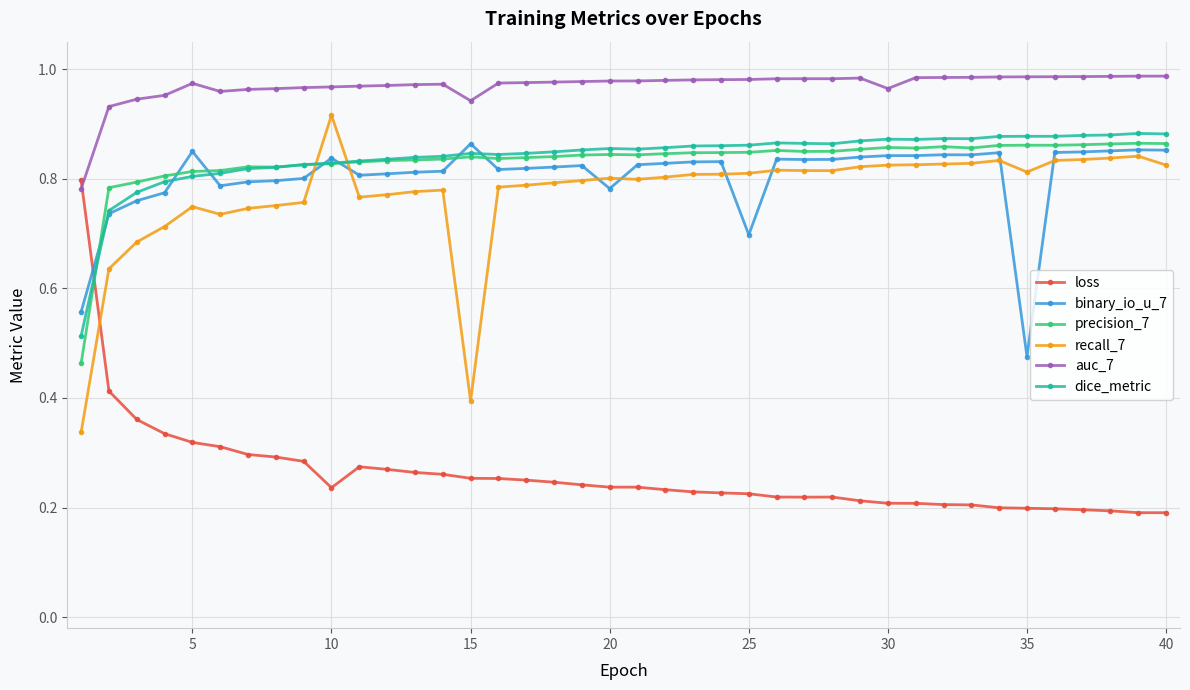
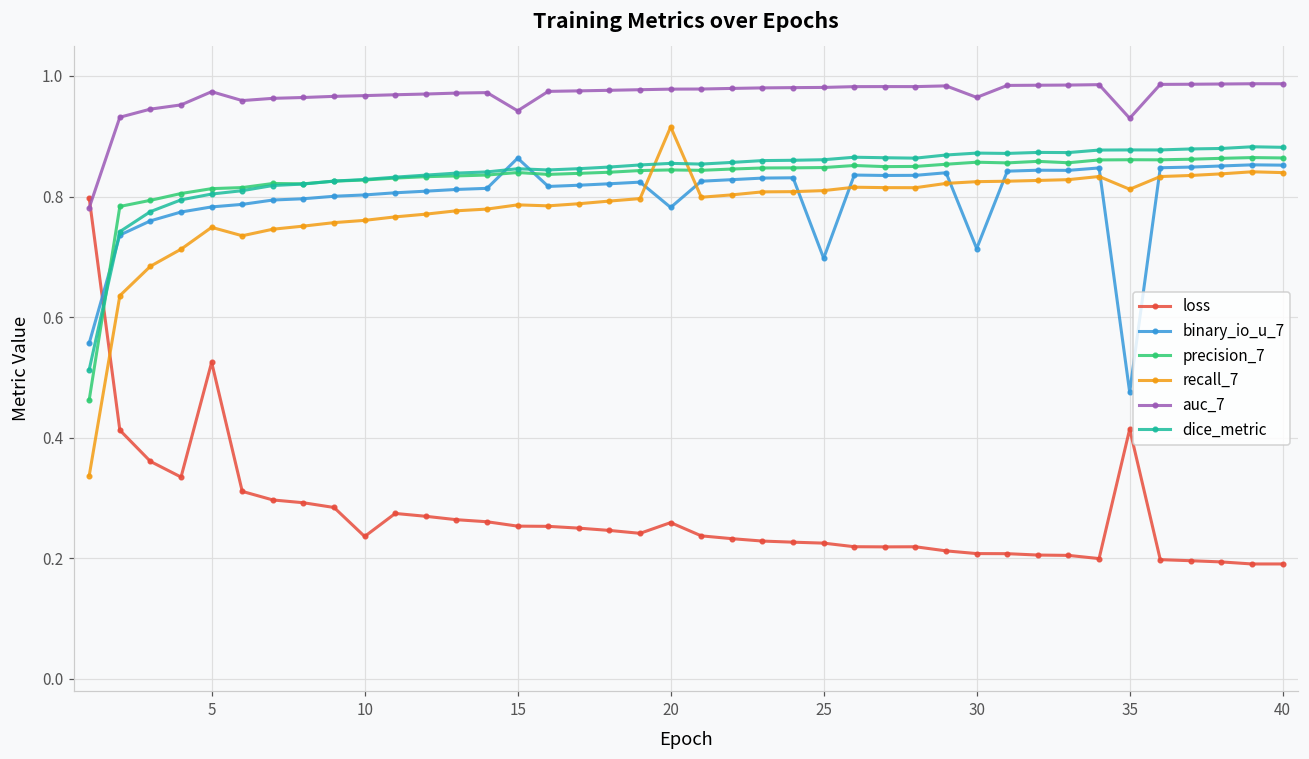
loss, 5: 0.32 -> 0.53
binary_io_u_7, 5: 0.85 -> 0.78
binary_io_u_7, 10: 0.84 -> 0.80
recall_7, 10: 0.92 -> 0.76
recall_7, 15: 0.39 -> 0.79
loss, 20: 0.24 -> 0.26
recall_7, 20: 0.80 -> 0.92
binary_io_u_7, 30: 0.84 -> 0.71
loss, 35: 0.20 -> 0.41
auc_7, 35: 0.99 -> 0.93
recall_7, 40: 0.82 -> 0.84
